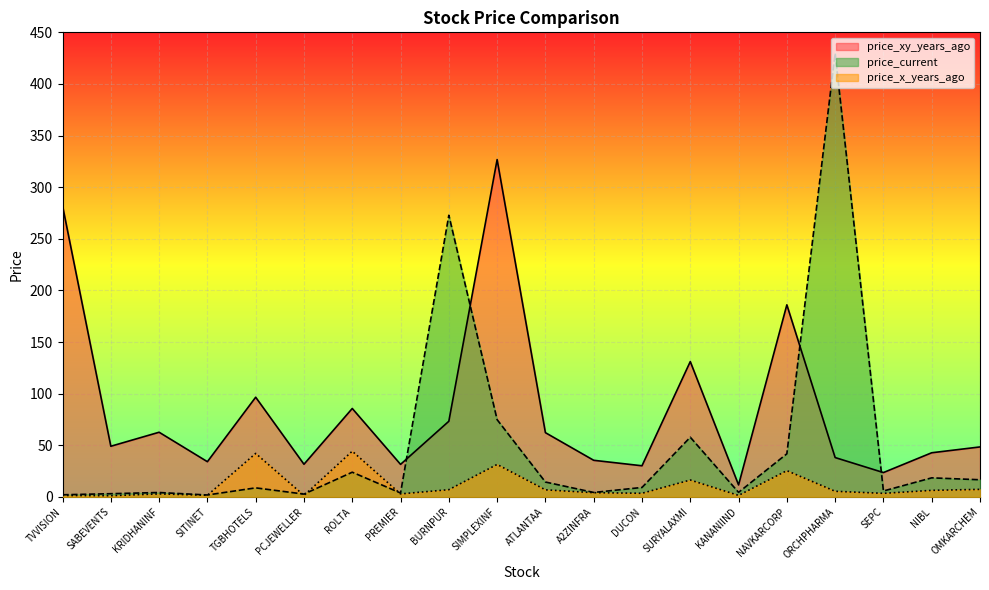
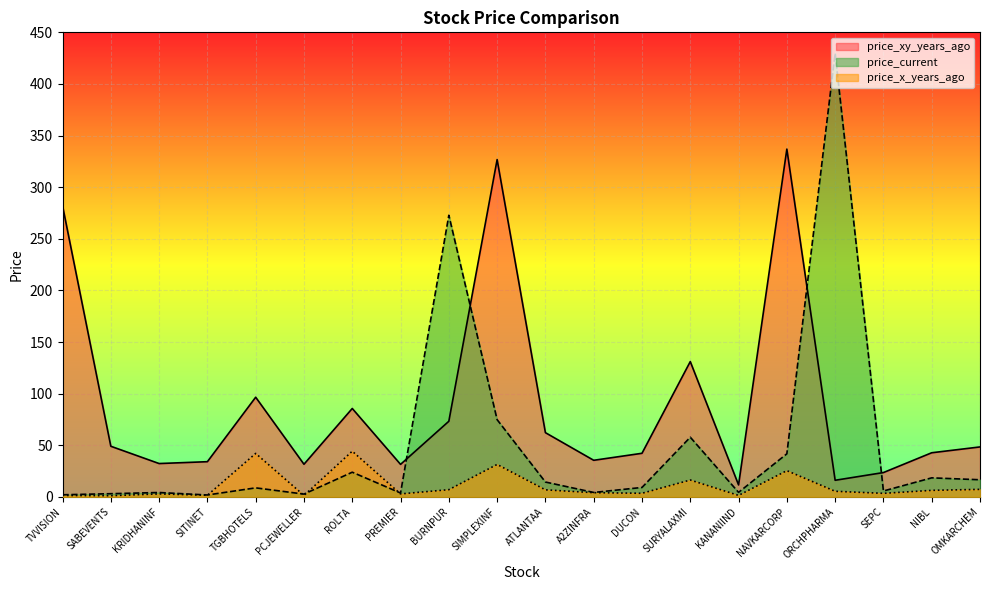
price_xy_years_ago, KRIDHANINF: 63 -> 32
price_xy_years_ago, DUCON: 30 -> 42
price_xy_years_ago, NAVKARCORP: 186 -> 337
price_xy_years_ago, ORCHPHARMA: 38 -> 16
